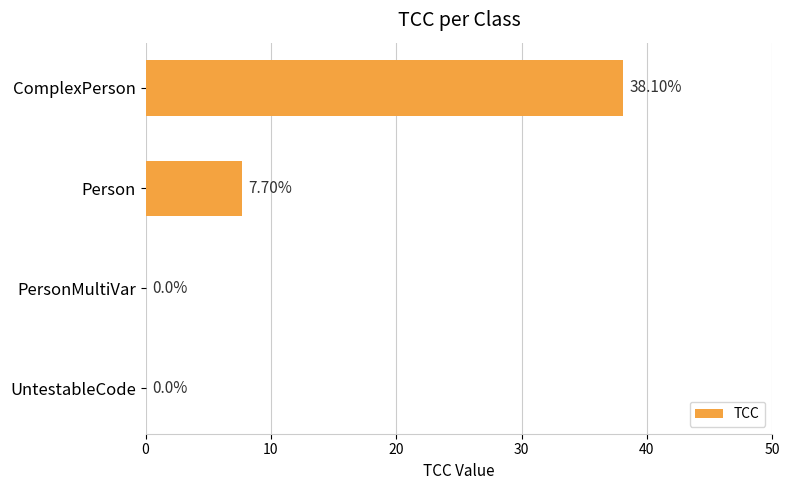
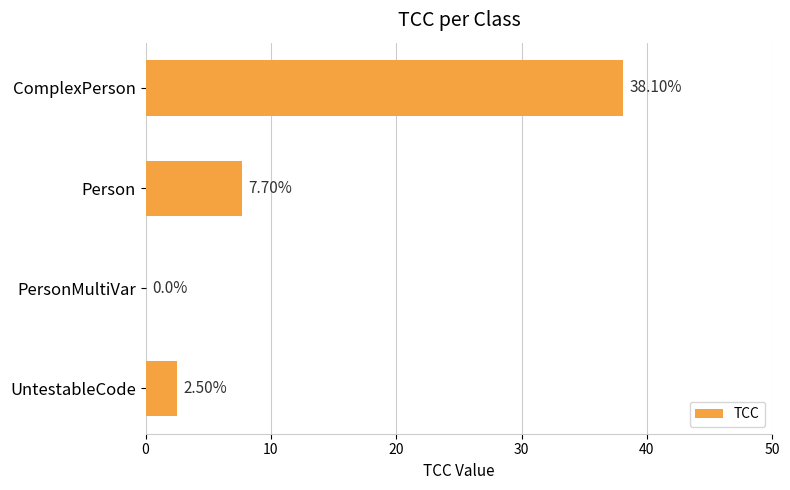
UntestableCode: 0.0% -> 2.50%
